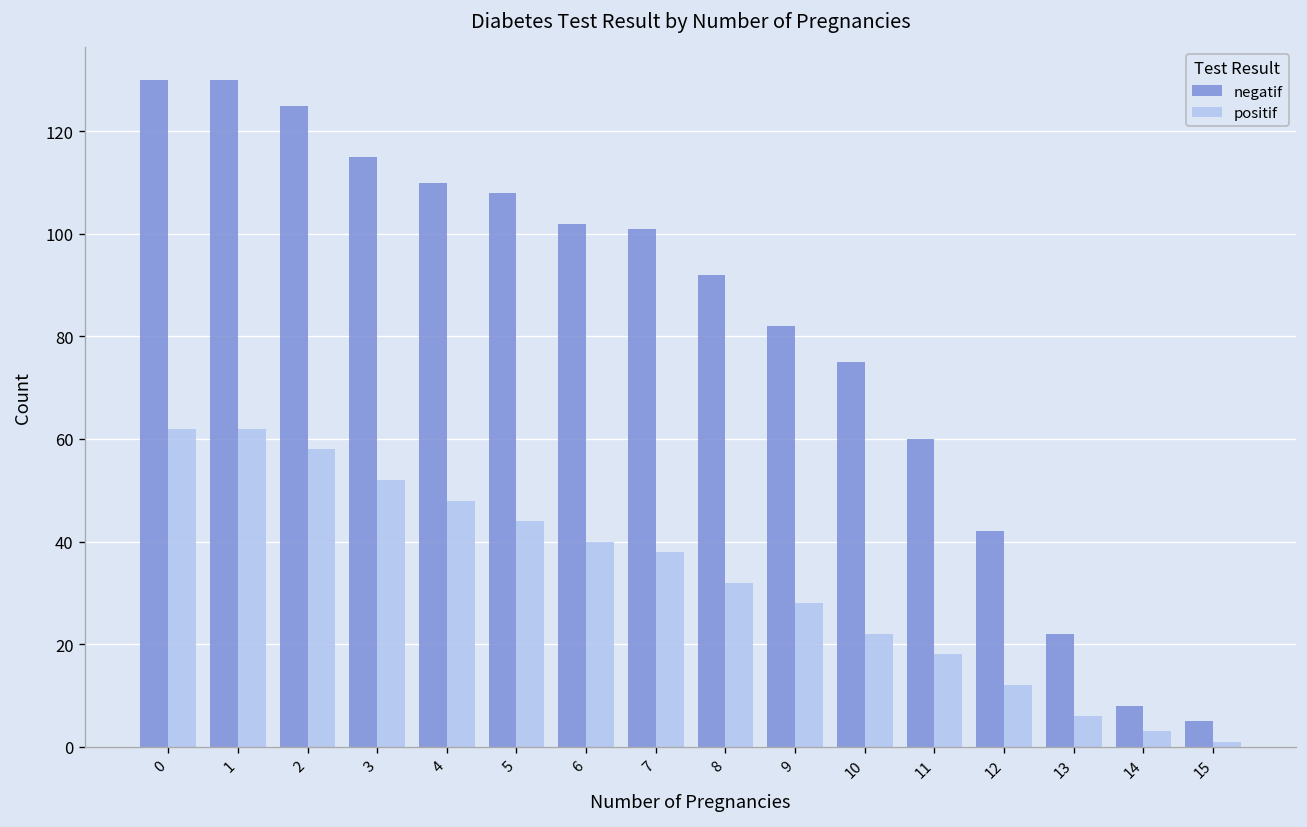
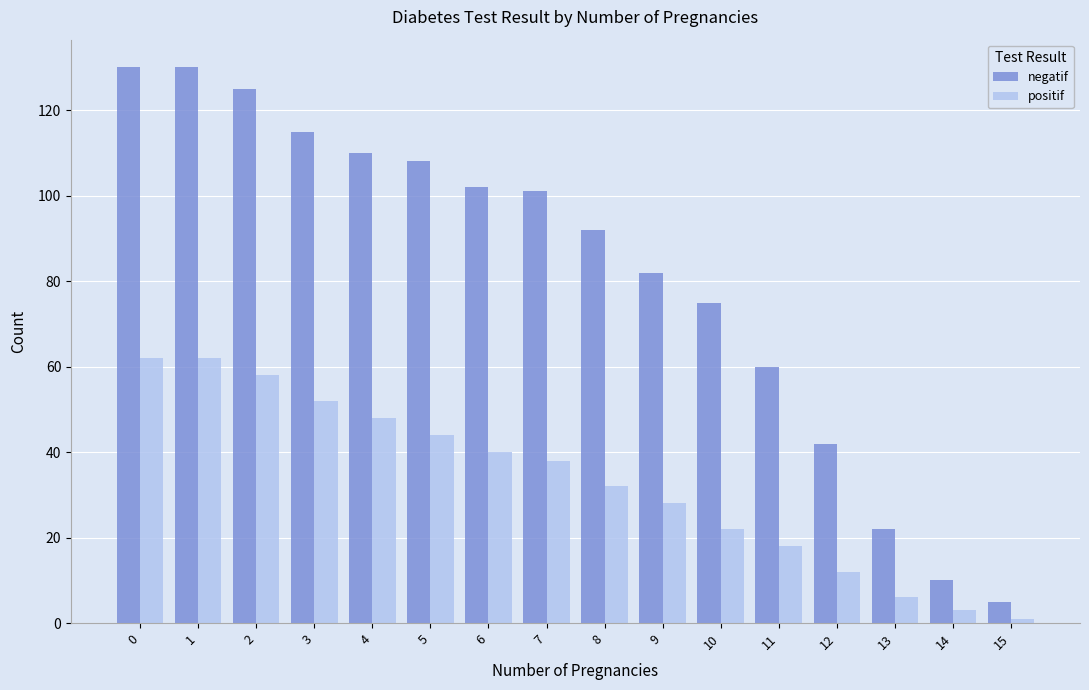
negatif, 14: 8 -> 10
